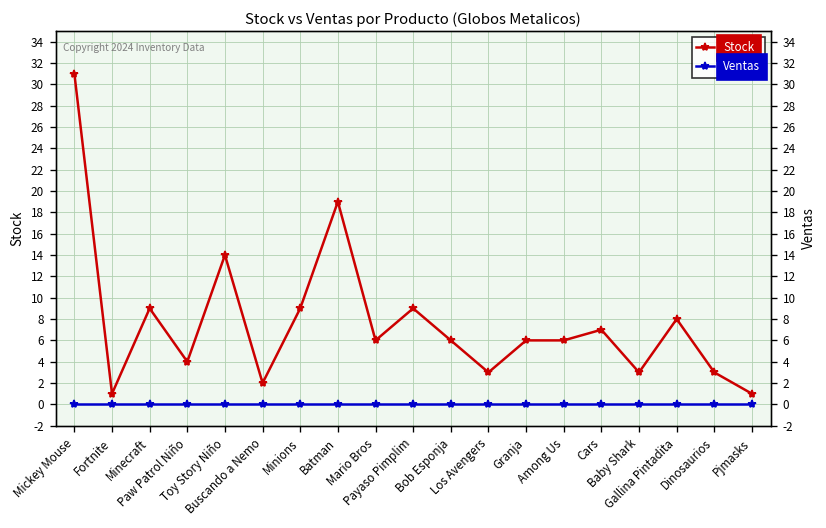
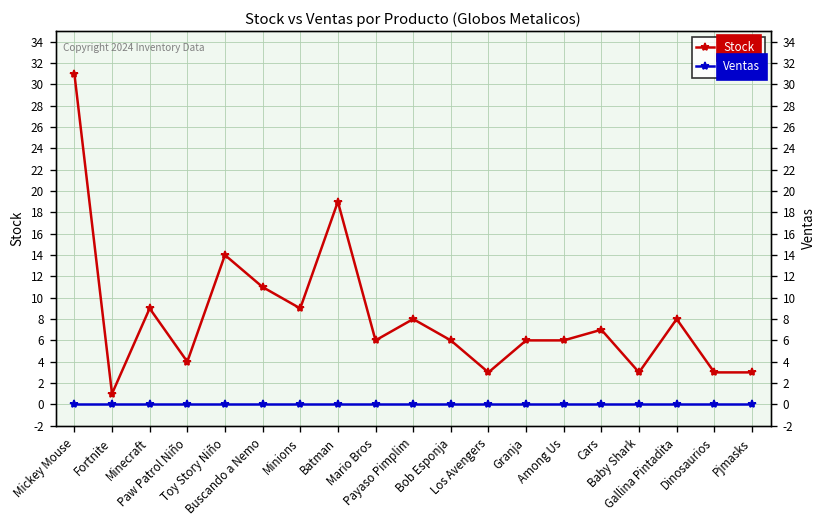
Stock, Buscando a Nemo: 2 -> 11
Stock, Payaso Pimplim: 9 -> 8
Stock, Pjmasks: 1 -> 3
